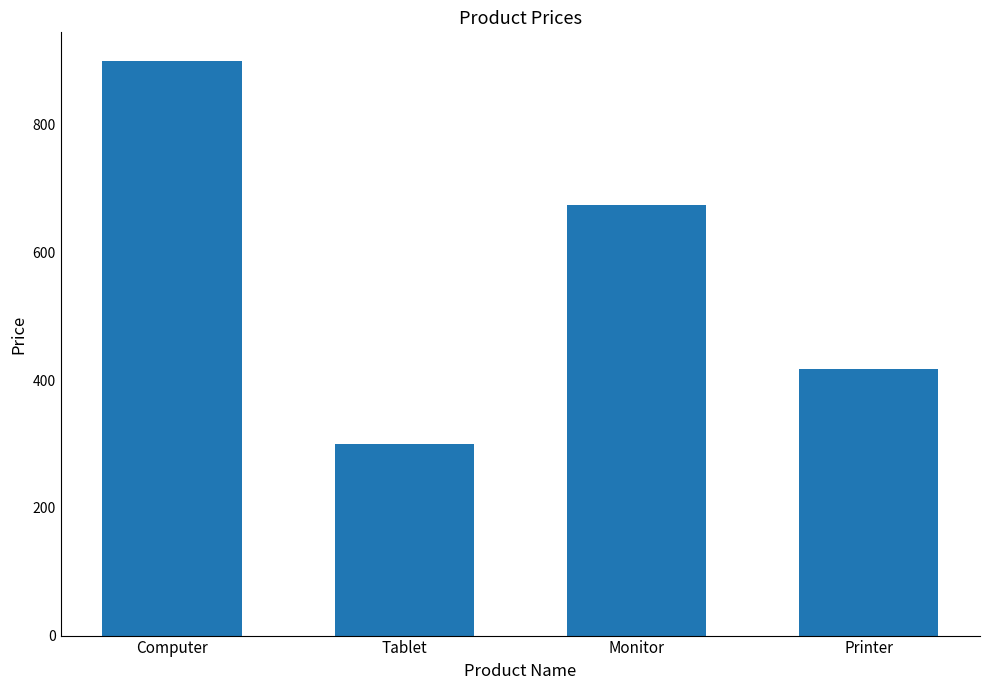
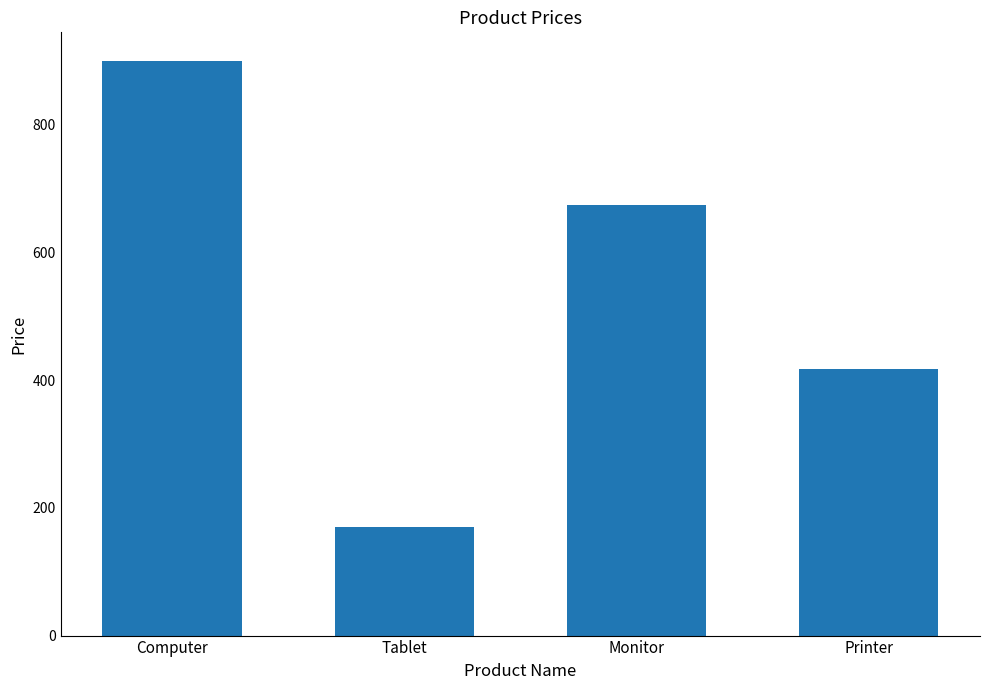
Tablet: 300 -> 170
